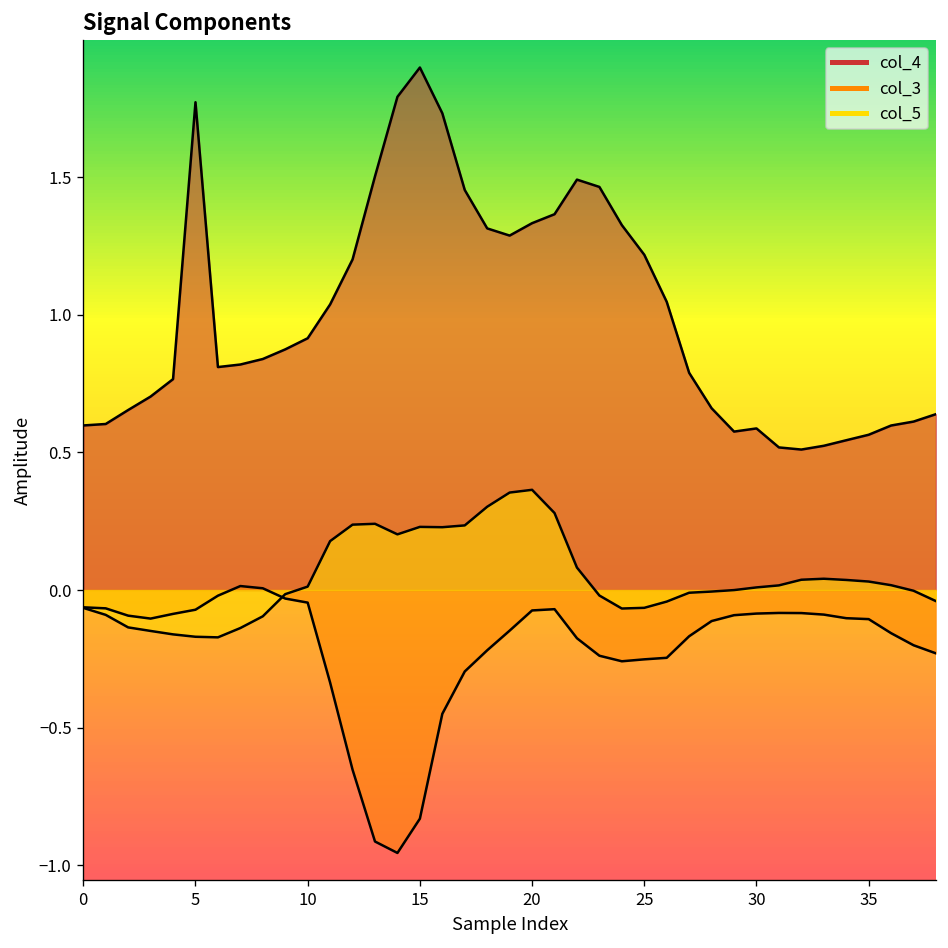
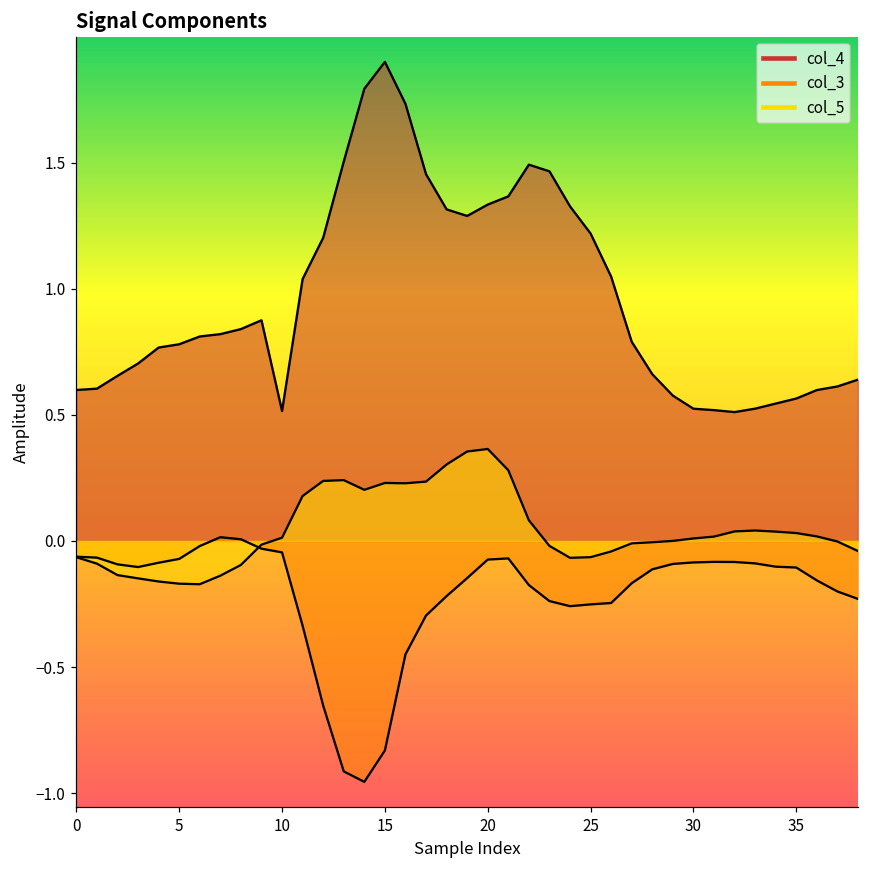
col_4, 5: 1.77 -> 0.78
col_4, 10: 0.92 -> 0.51
col_4, 30: 0.59 -> 0.52
